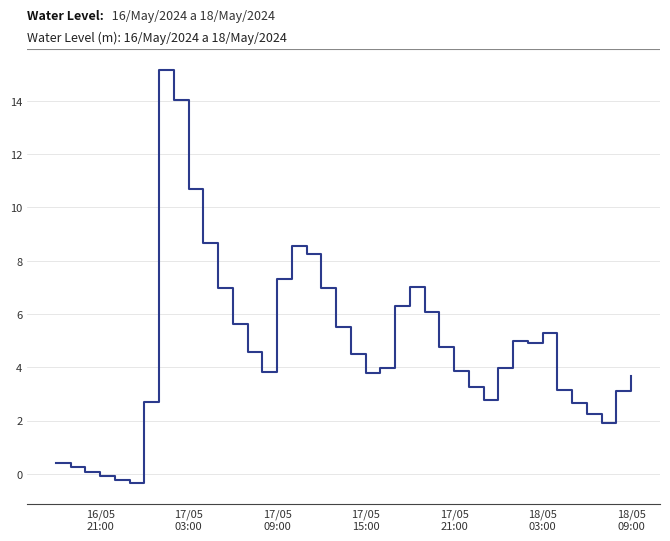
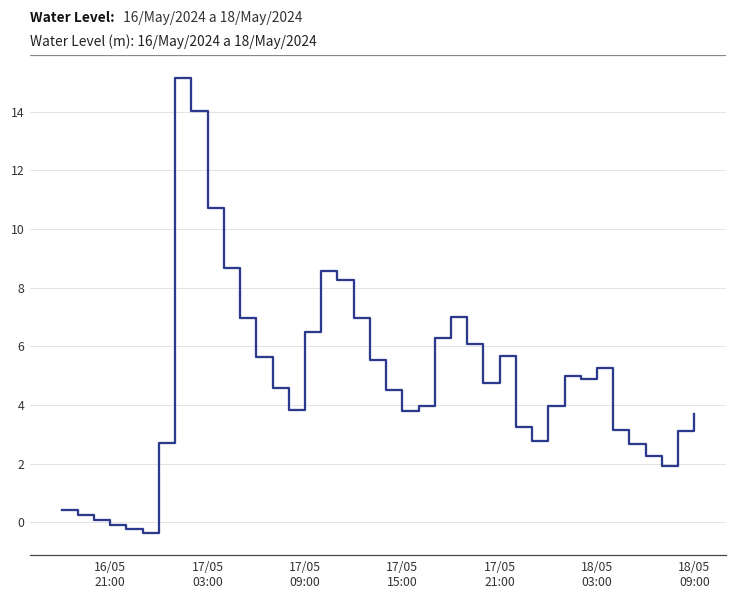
17/05 09:00: 7.3 -> 6.5
17/05 21:00: 3.9 -> 5.7
